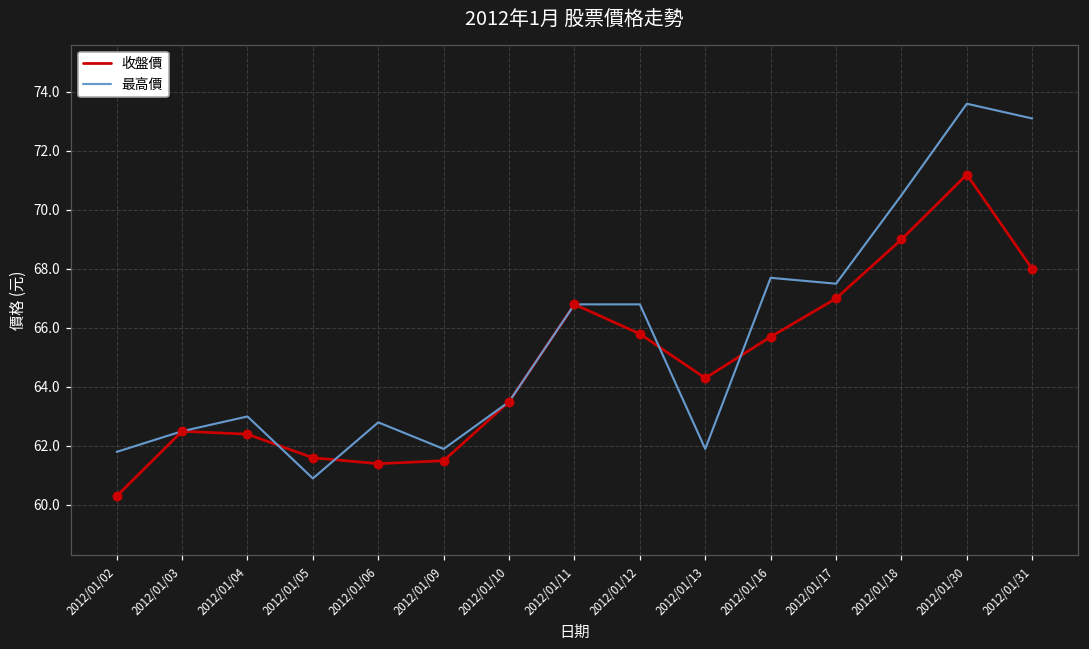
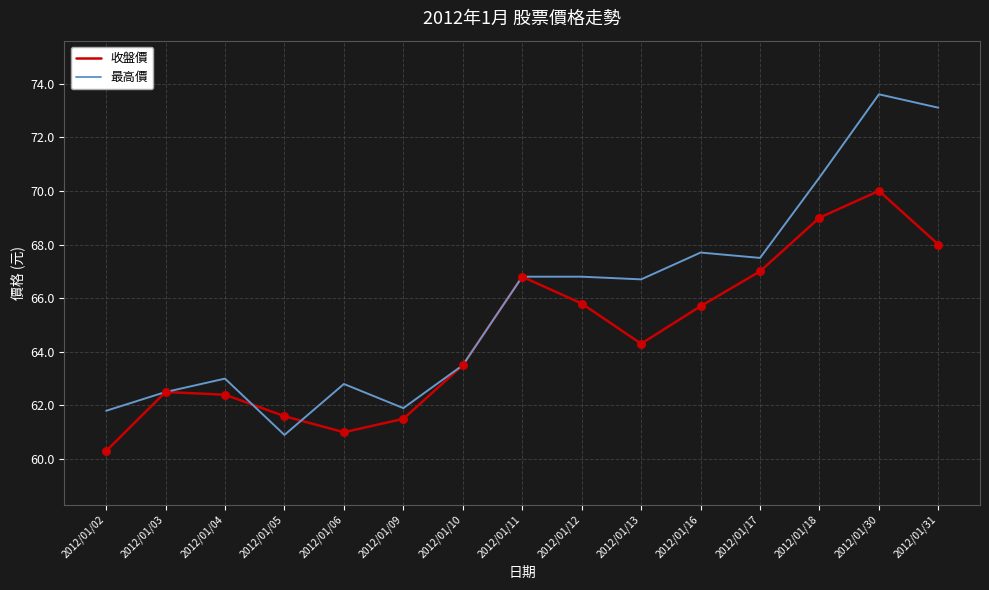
收盤價, 2012/01/06: 61.4 -> 61.0
最高價, 2012/01/13: 61.9 -> 66.7
收盤價, 2012/01/30: 71.2 -> 70.0
